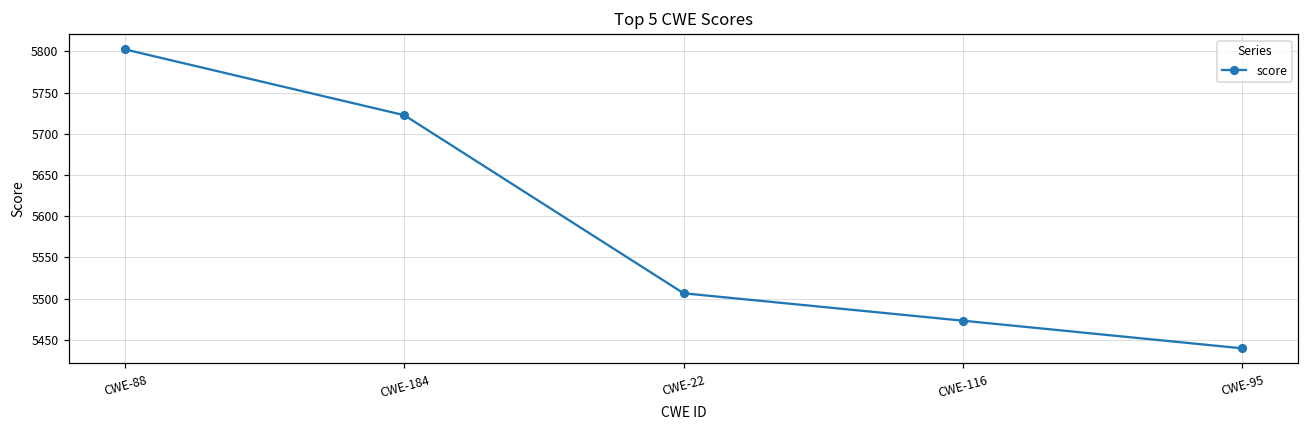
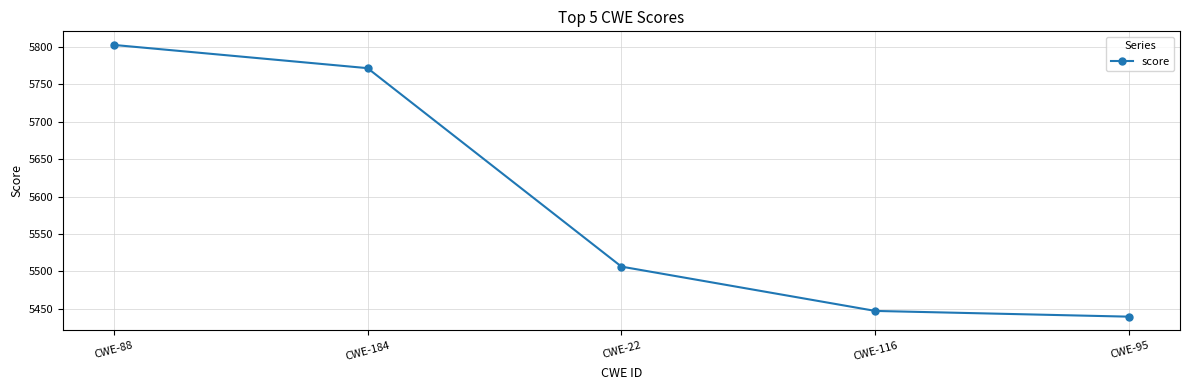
CWE-184: 5720 -> 5770
CWE-116: 5470 -> 5450
